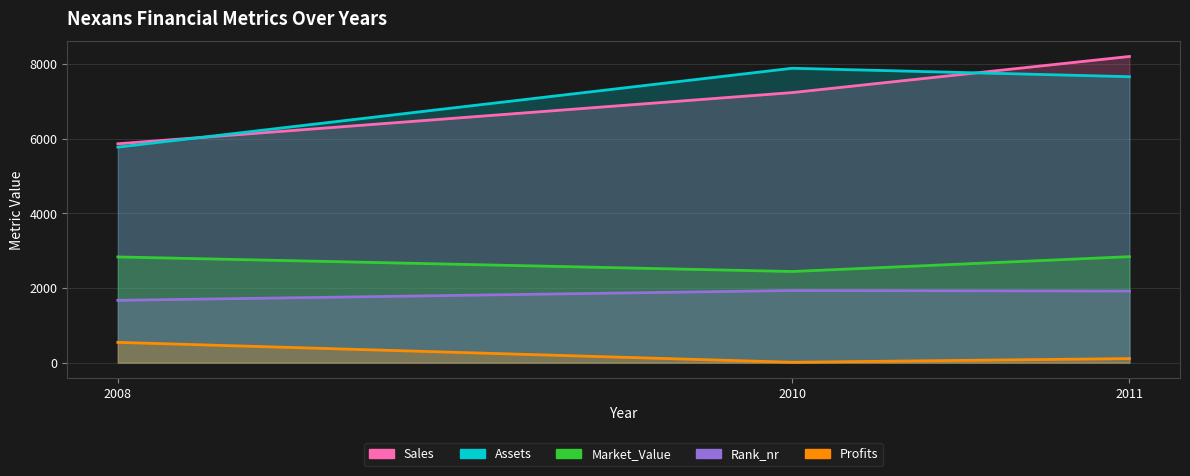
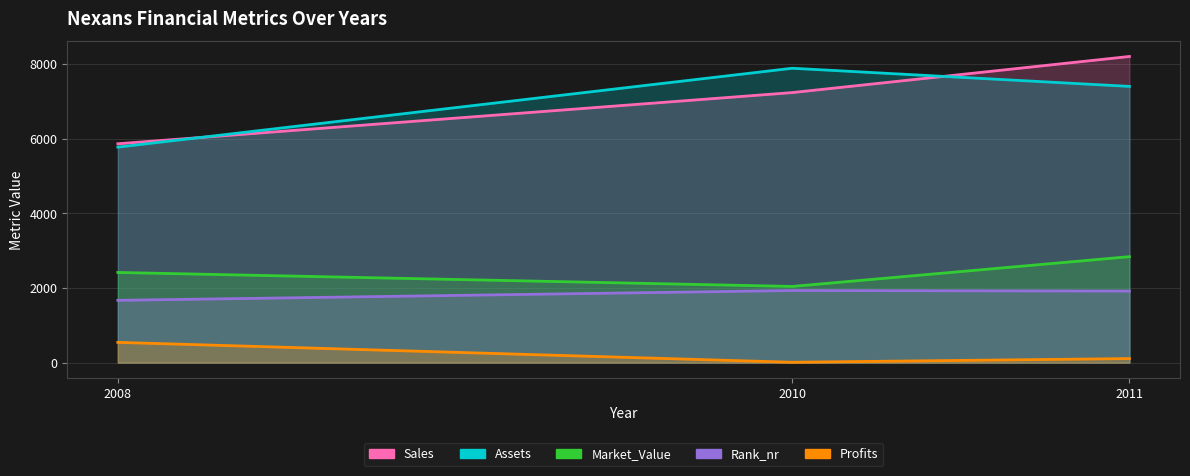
Market_Value, 2008: 2800 -> 2400
Market_Value, 2010: 2400 -> 2000
Assets, 2011: 7700 -> 7400
